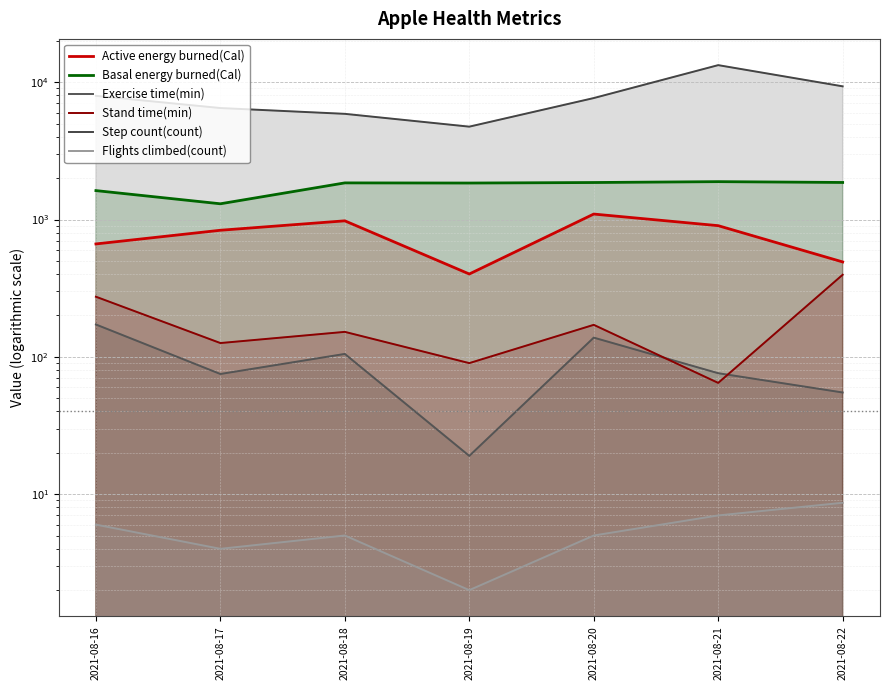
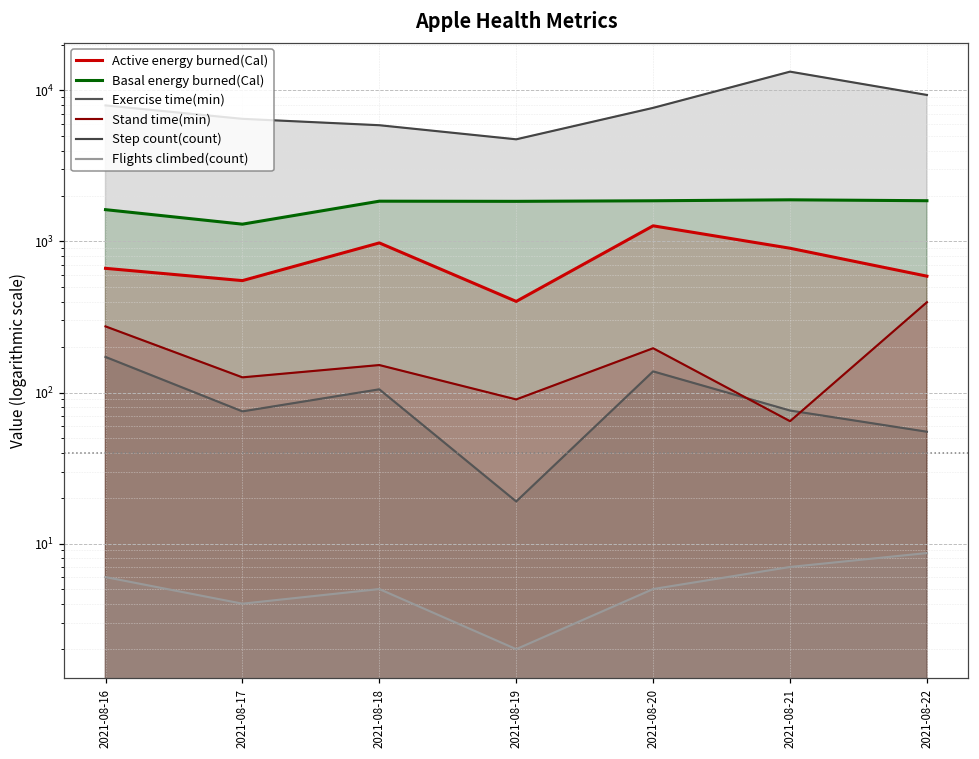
Active energy burned(Cal), 2021-08-17: 800 -> 550
Active energy burned(Cal), 2021-08-20: 1100 -> 1300
Stand time(min), 2021-08-20: 170 -> 200
Active energy burned(Cal), 2021-08-22: 490 -> 590
